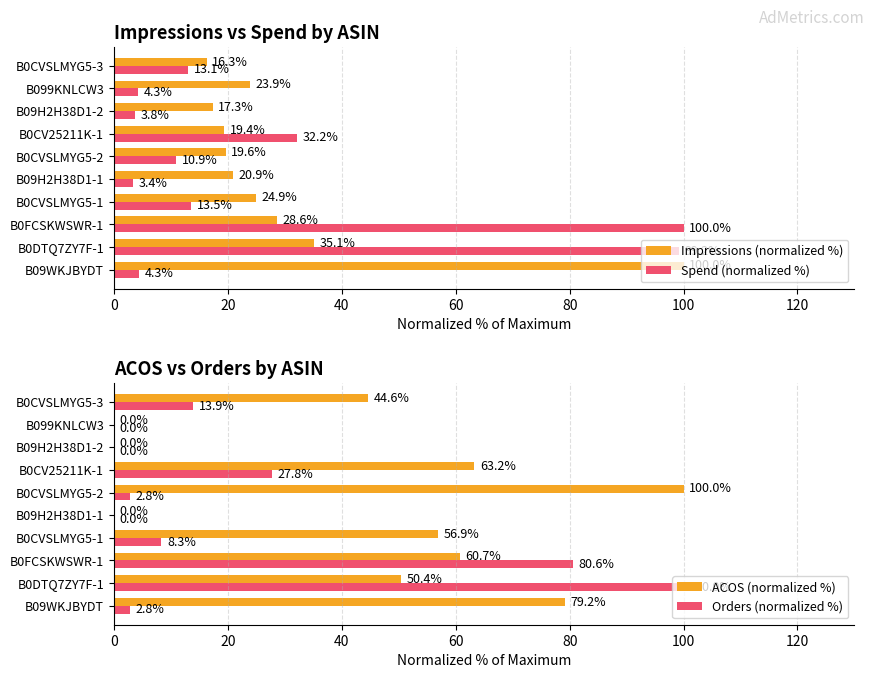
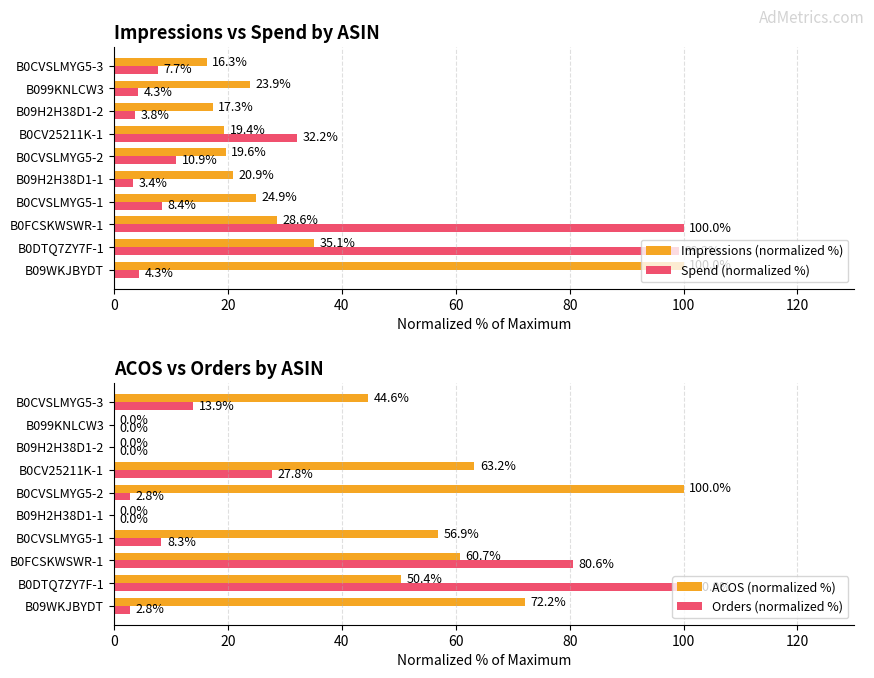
Impressions vs Spend by ASIN, Spend (normalized %), B0CVSLMYG5-3: 13.1% -> 7.7%
Impressions vs Spend by ASIN, Spend (normalized %), B0CVSLMYG5-1: 13.5% -> 8.4%
ACOS vs Orders by ASIN, ACOS (normalized %), B09WKJBYDT: 79.2% -> 72.2%
